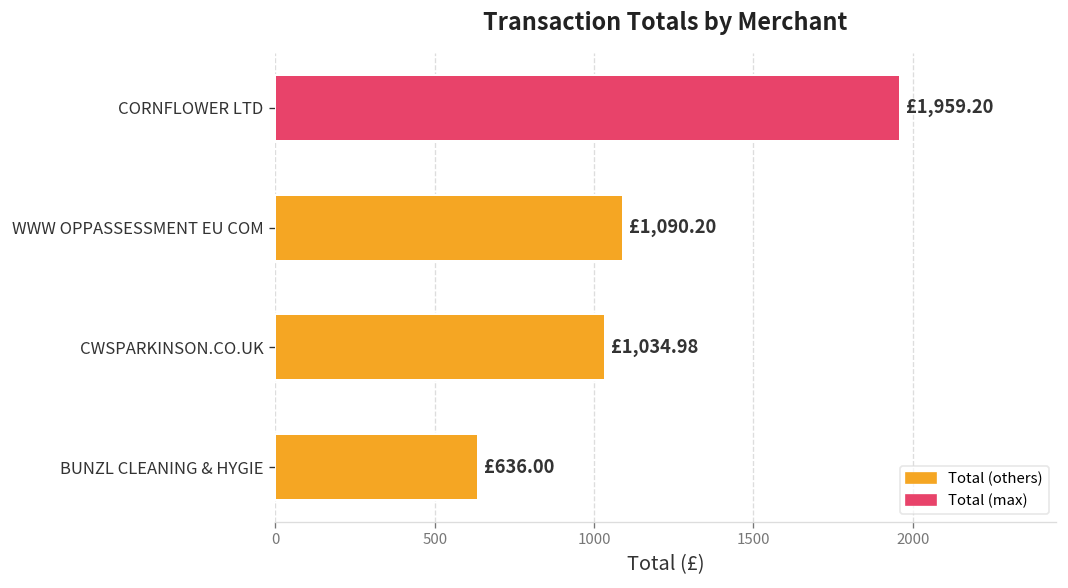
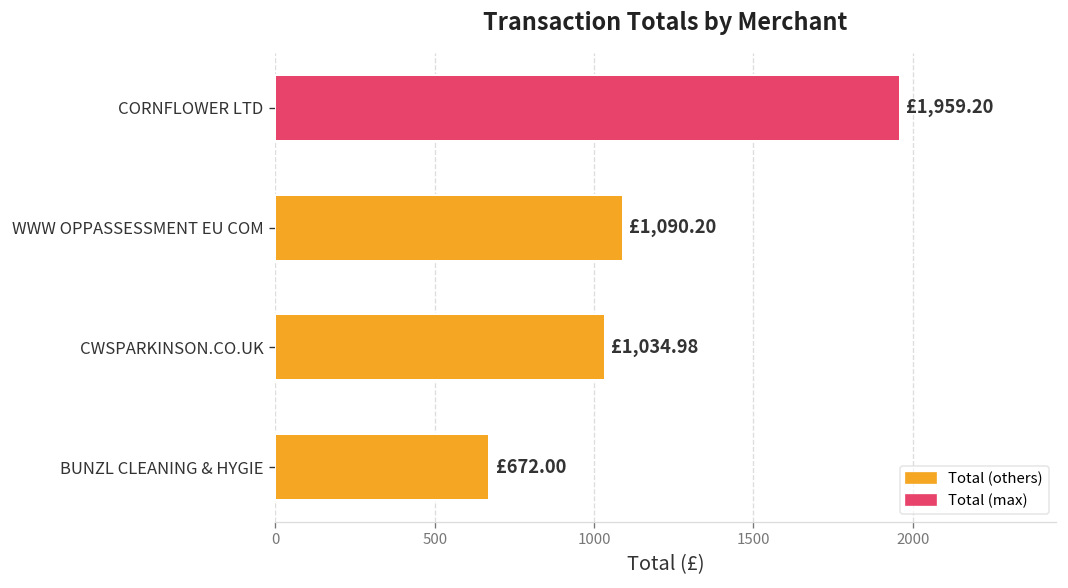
BUNZL CLEANING & HYGIE: £636.00 -> £672.00
